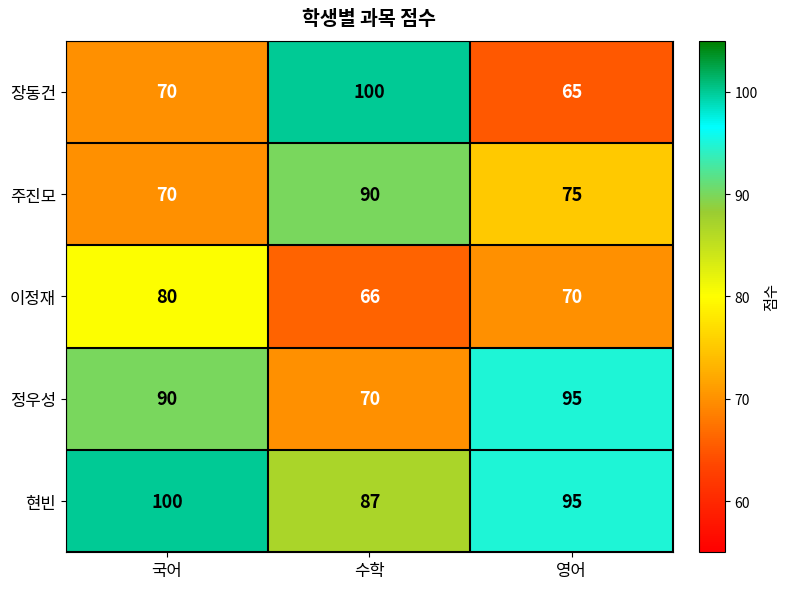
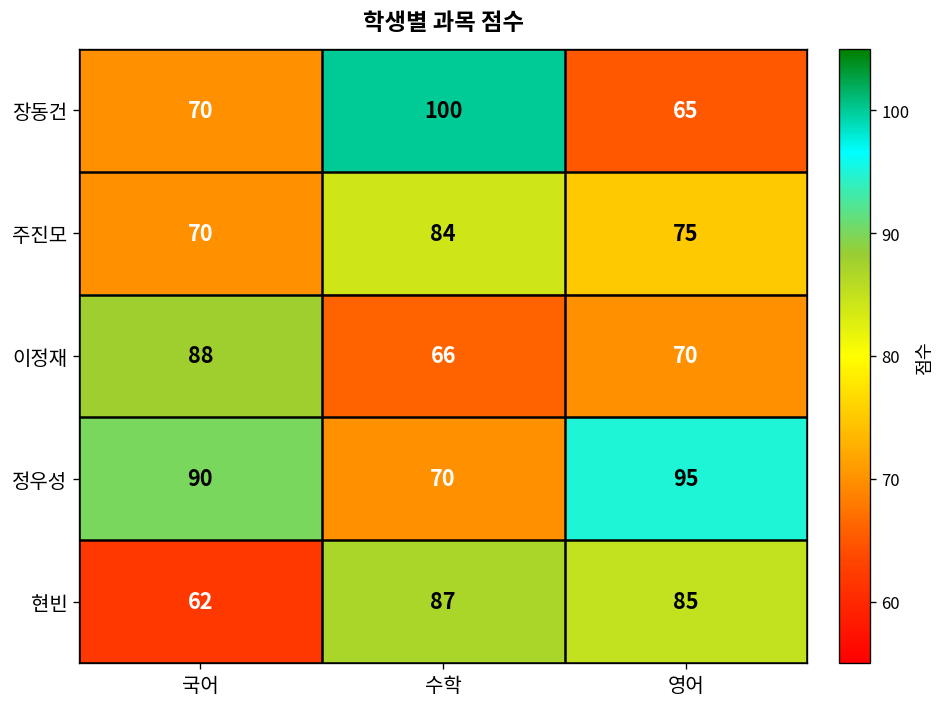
주진모, 수학: 90 -> 84
이정재, 국어: 80 -> 88
현빈, 국어: 100 -> 62
현빈, 영어: 95 -> 85
